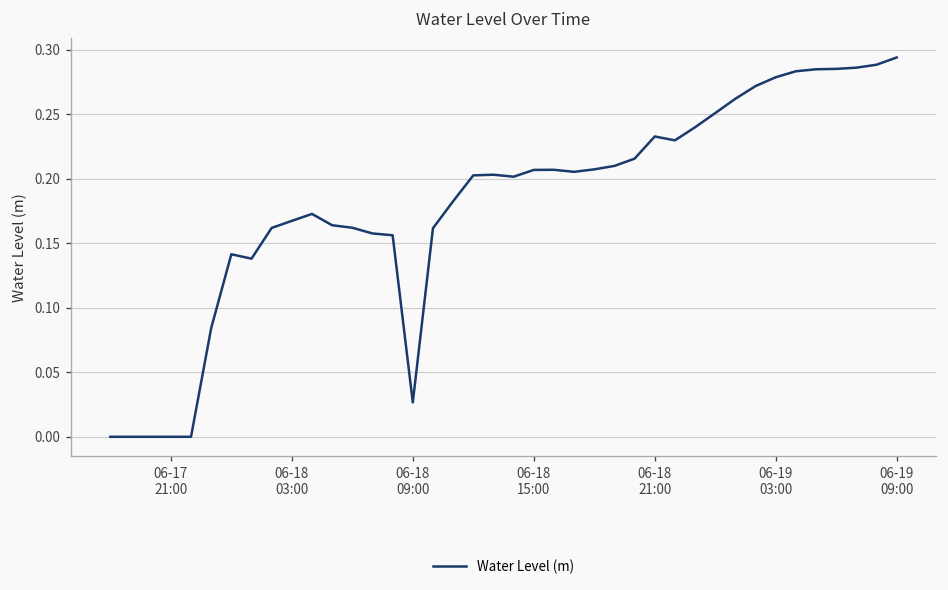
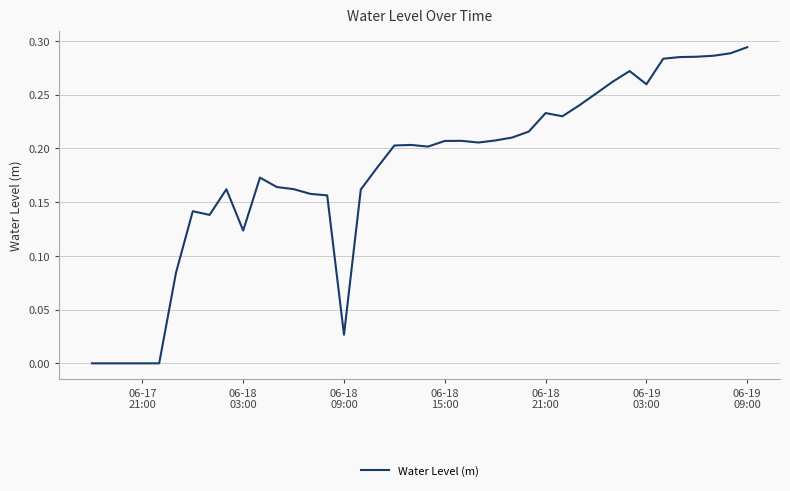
06-18 03:00: 0.167 -> 0.124
06-19 03:00: 0.279 -> 0.260
